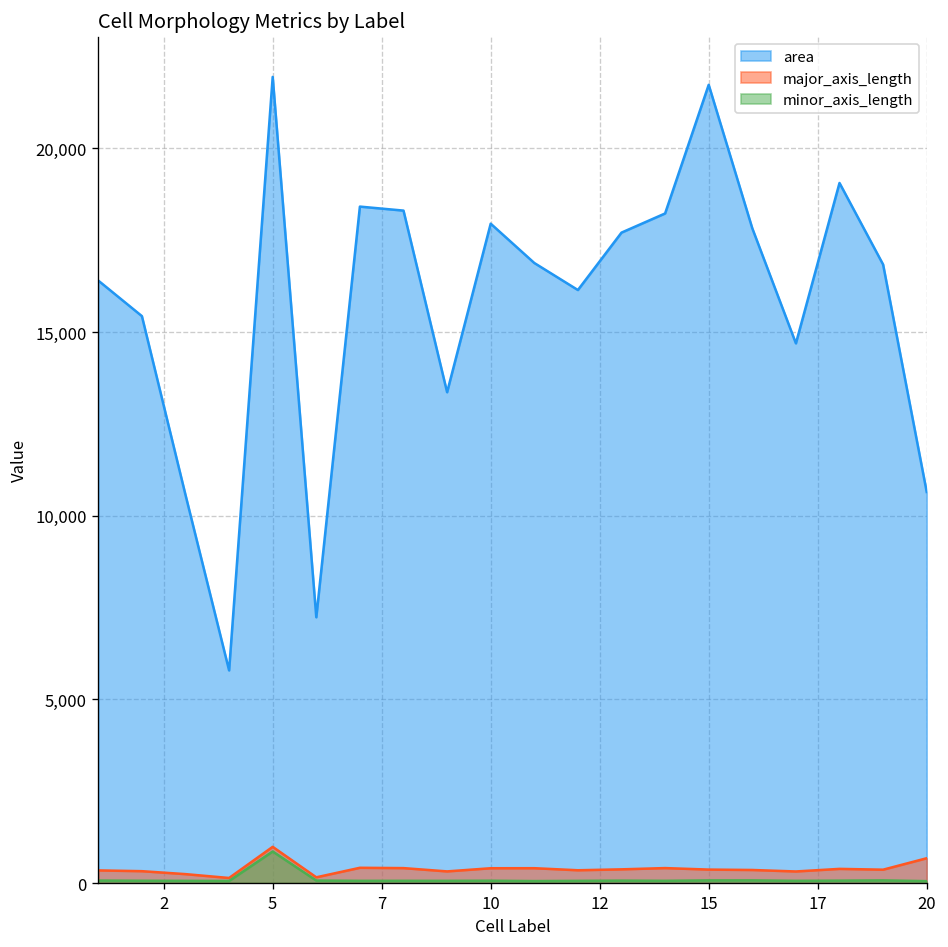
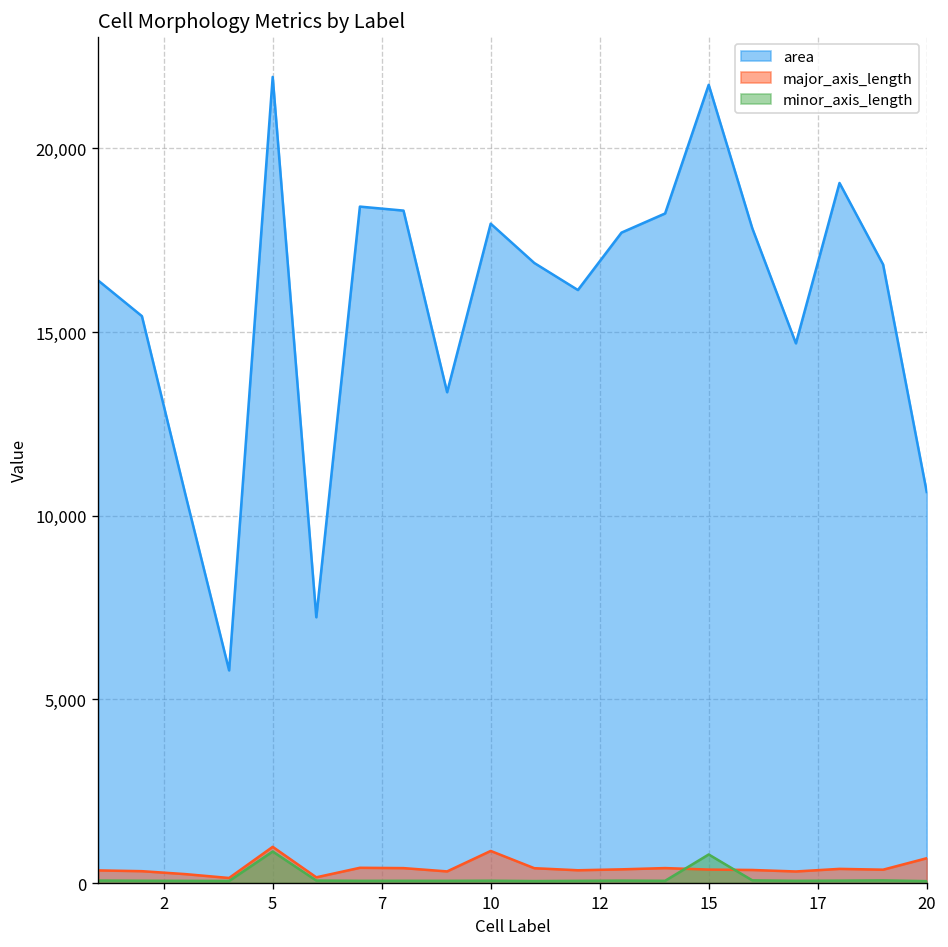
major_axis_length, 10: 400 -> 900
minor_axis_length, 15: 100 -> 800
